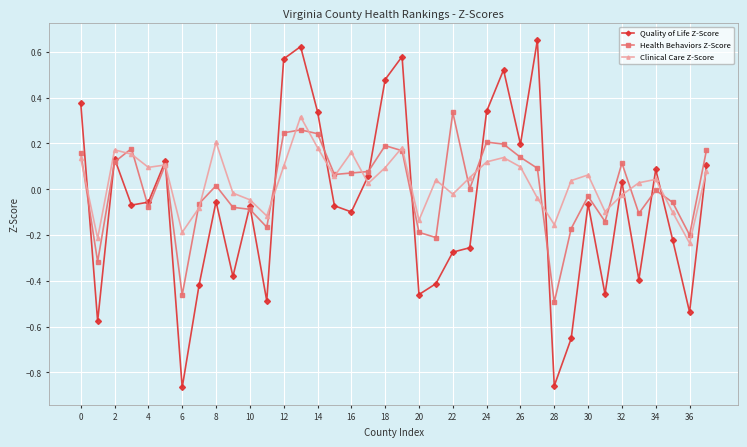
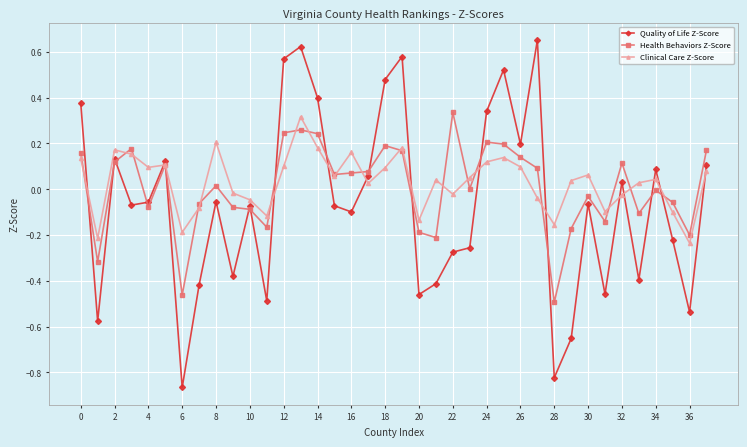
Quality of Life Z-Score, 14: 0.34 -> 0.40
Quality of Life Z-Score, 28: -0.86 -> -0.82
